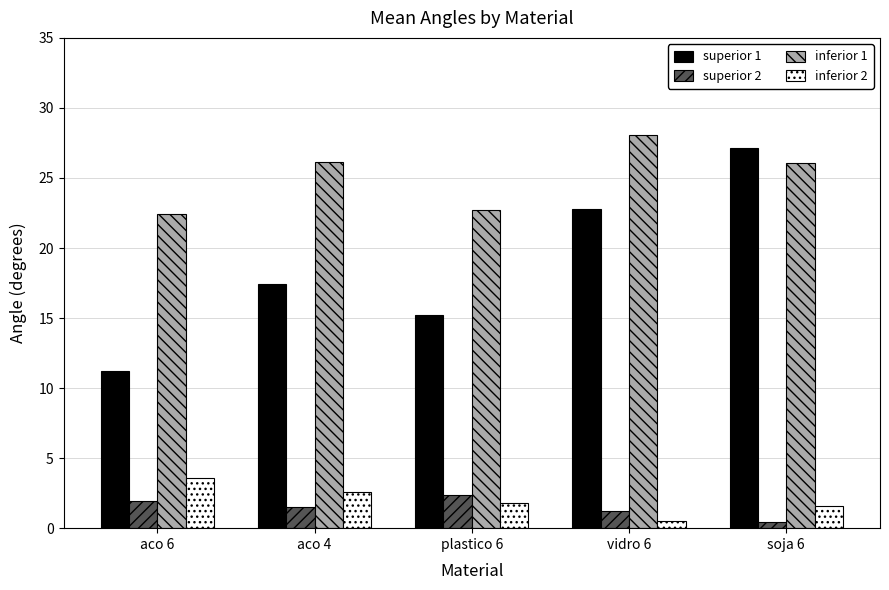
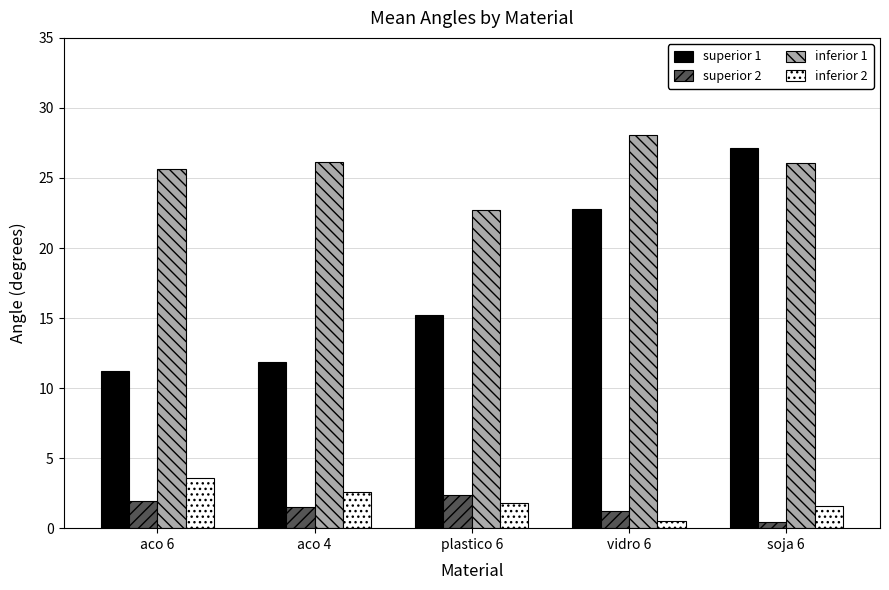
inferior 1, aco 6: 22.4 -> 25.7
superior 1, aco 4: 17.4 -> 11.9
